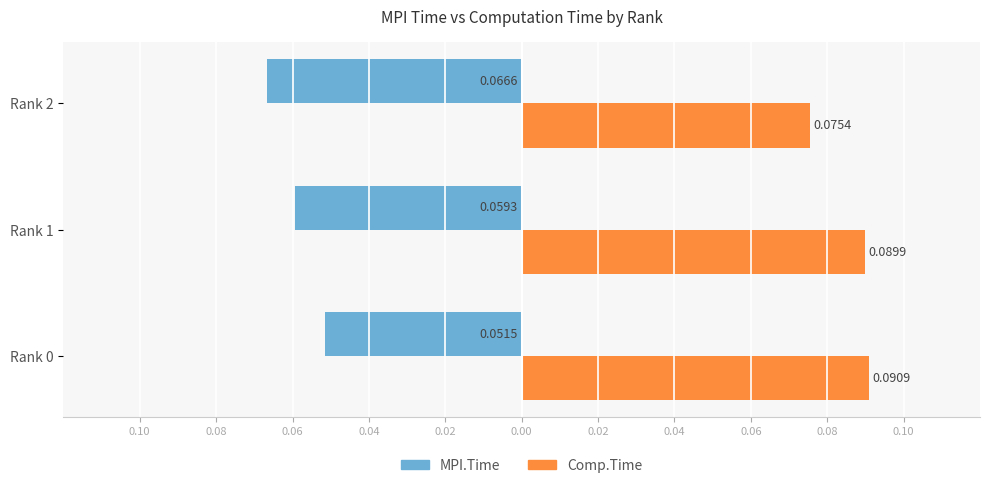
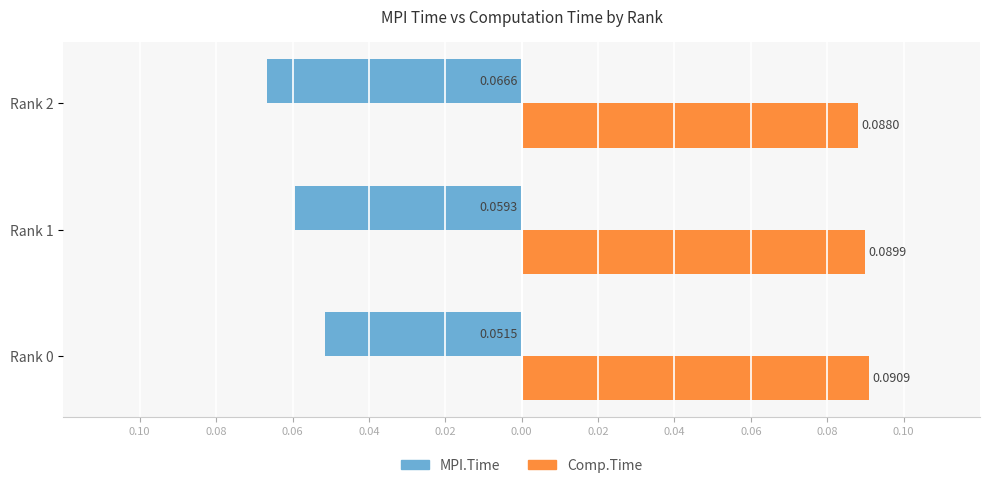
Comp.Time, Rank 2: 0.0754 -> 0.0880
